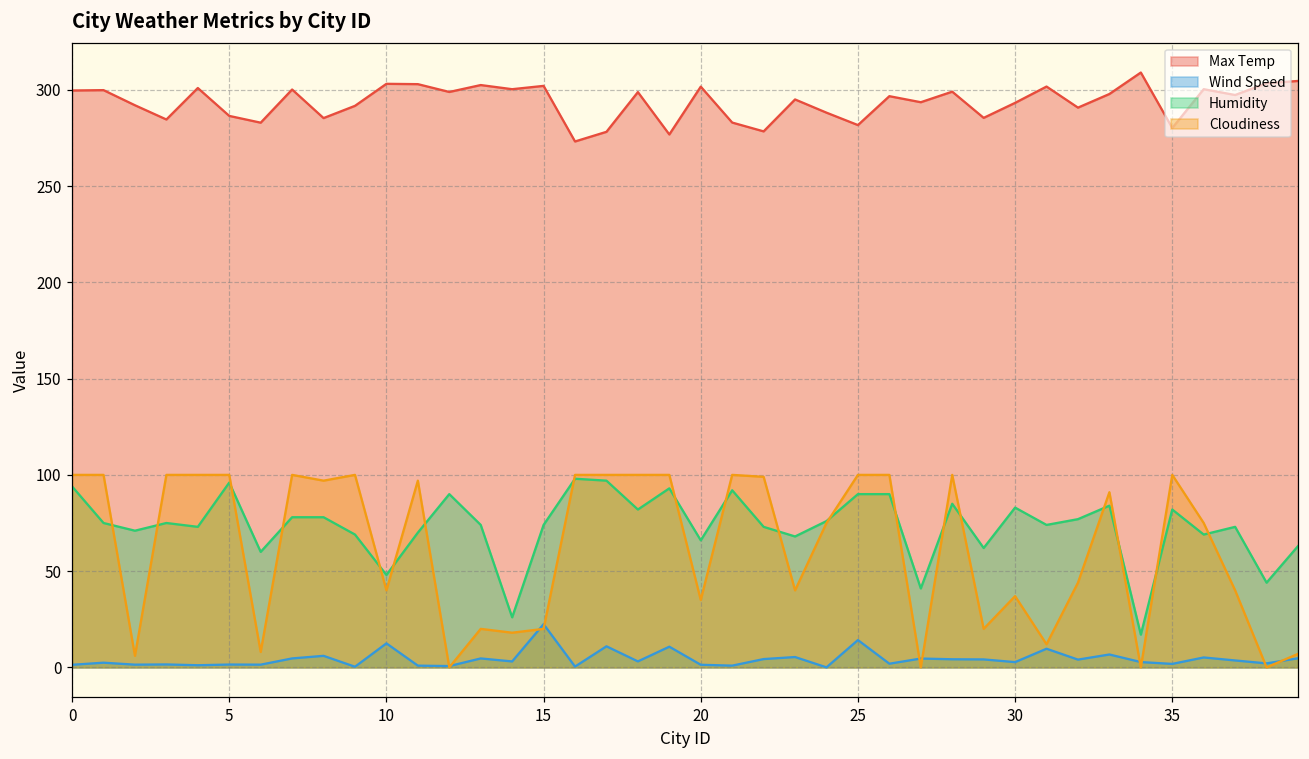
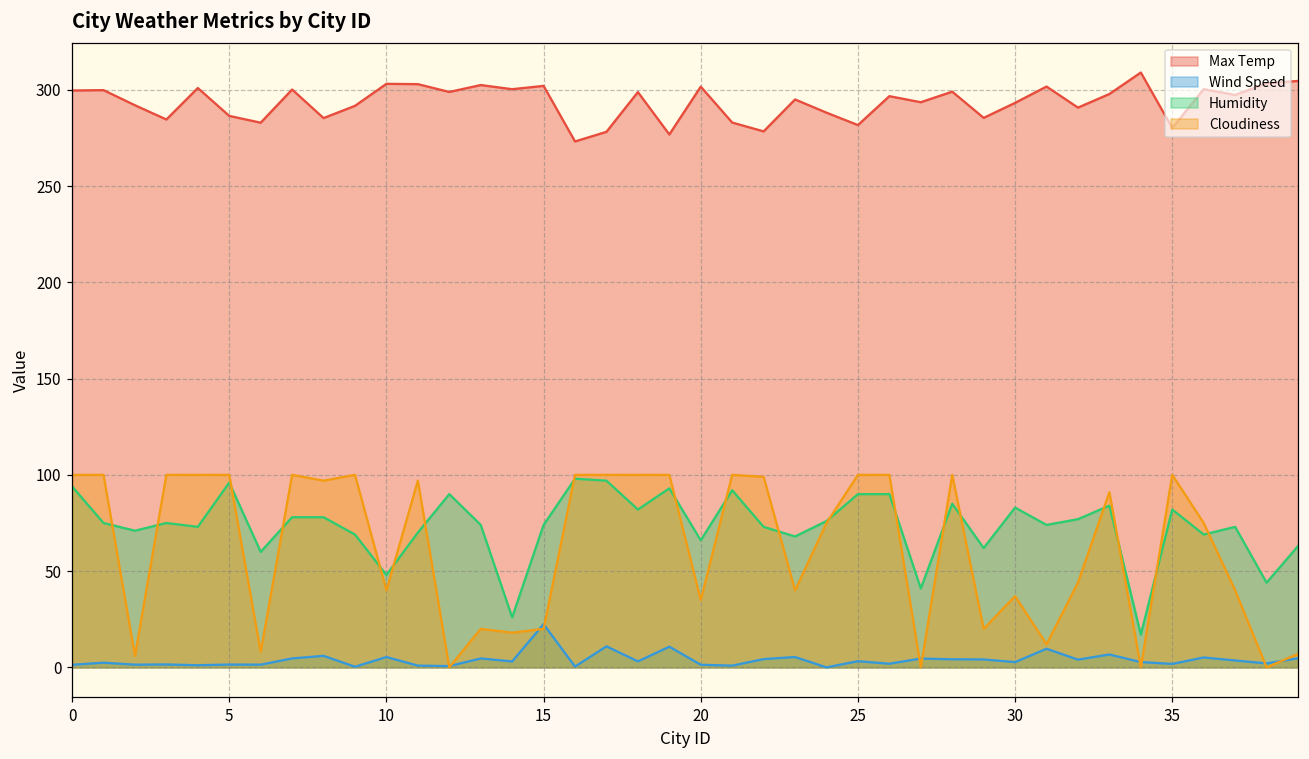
Wind Speed, 10: 12 -> 5
Wind Speed, 25: 14 -> 3
